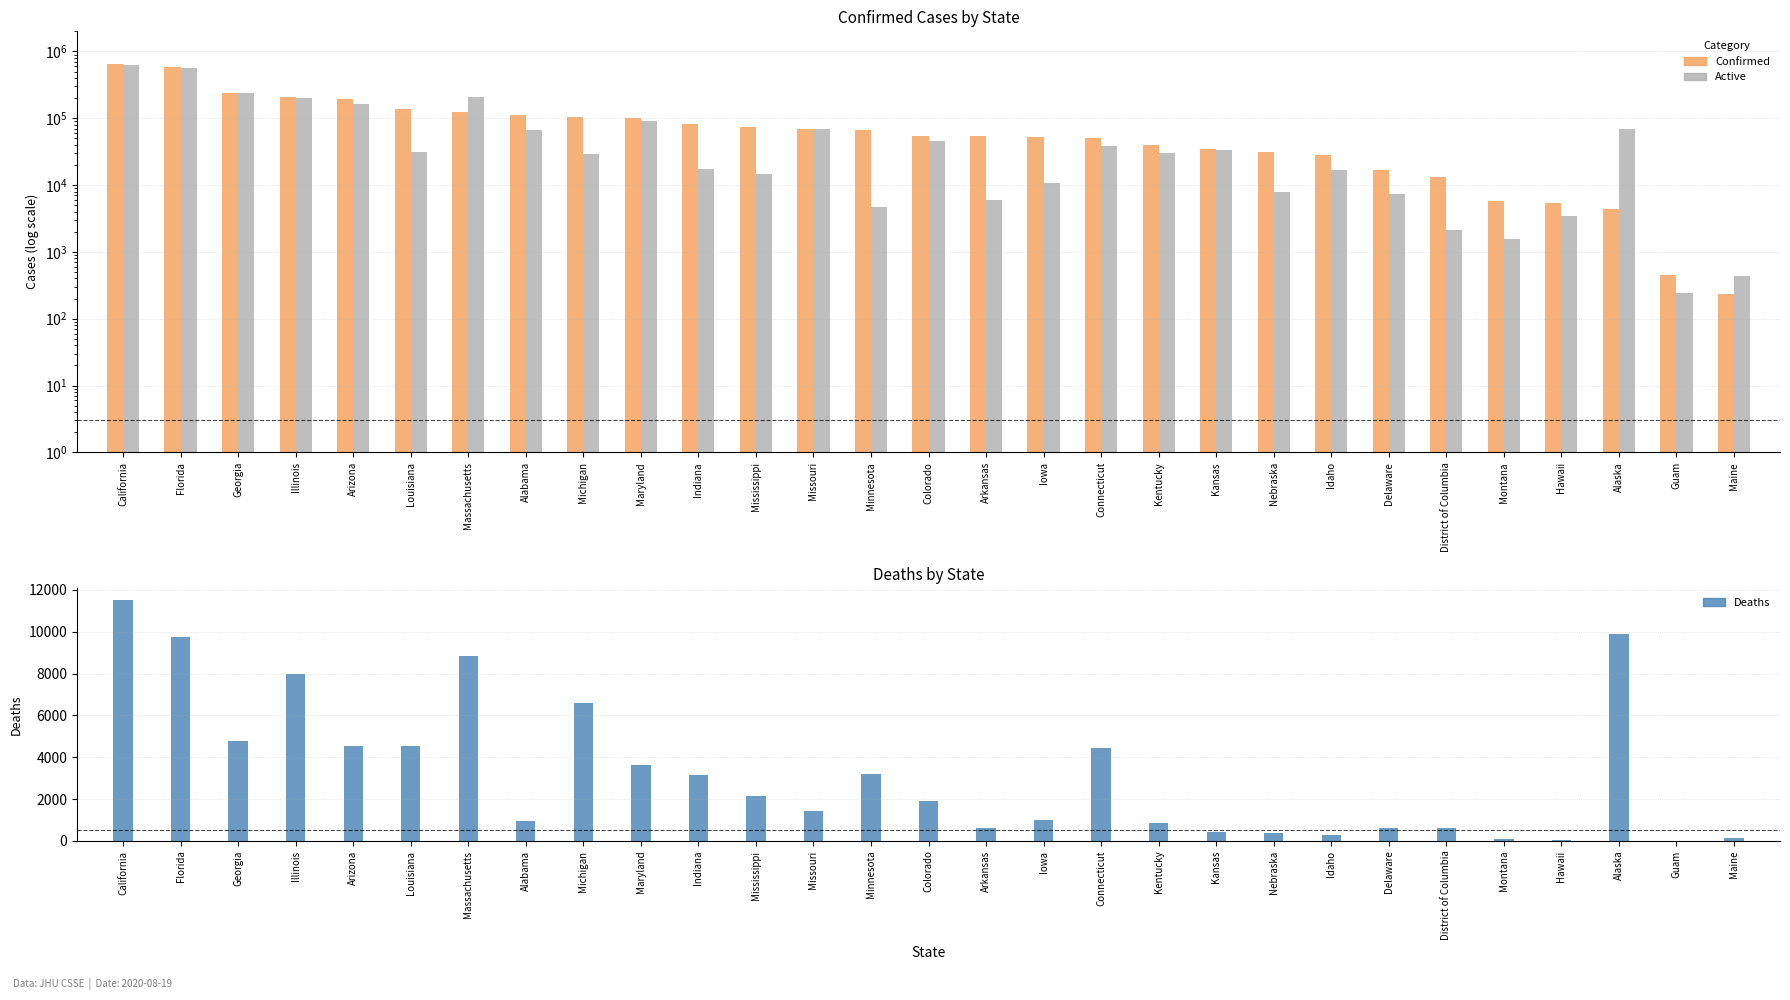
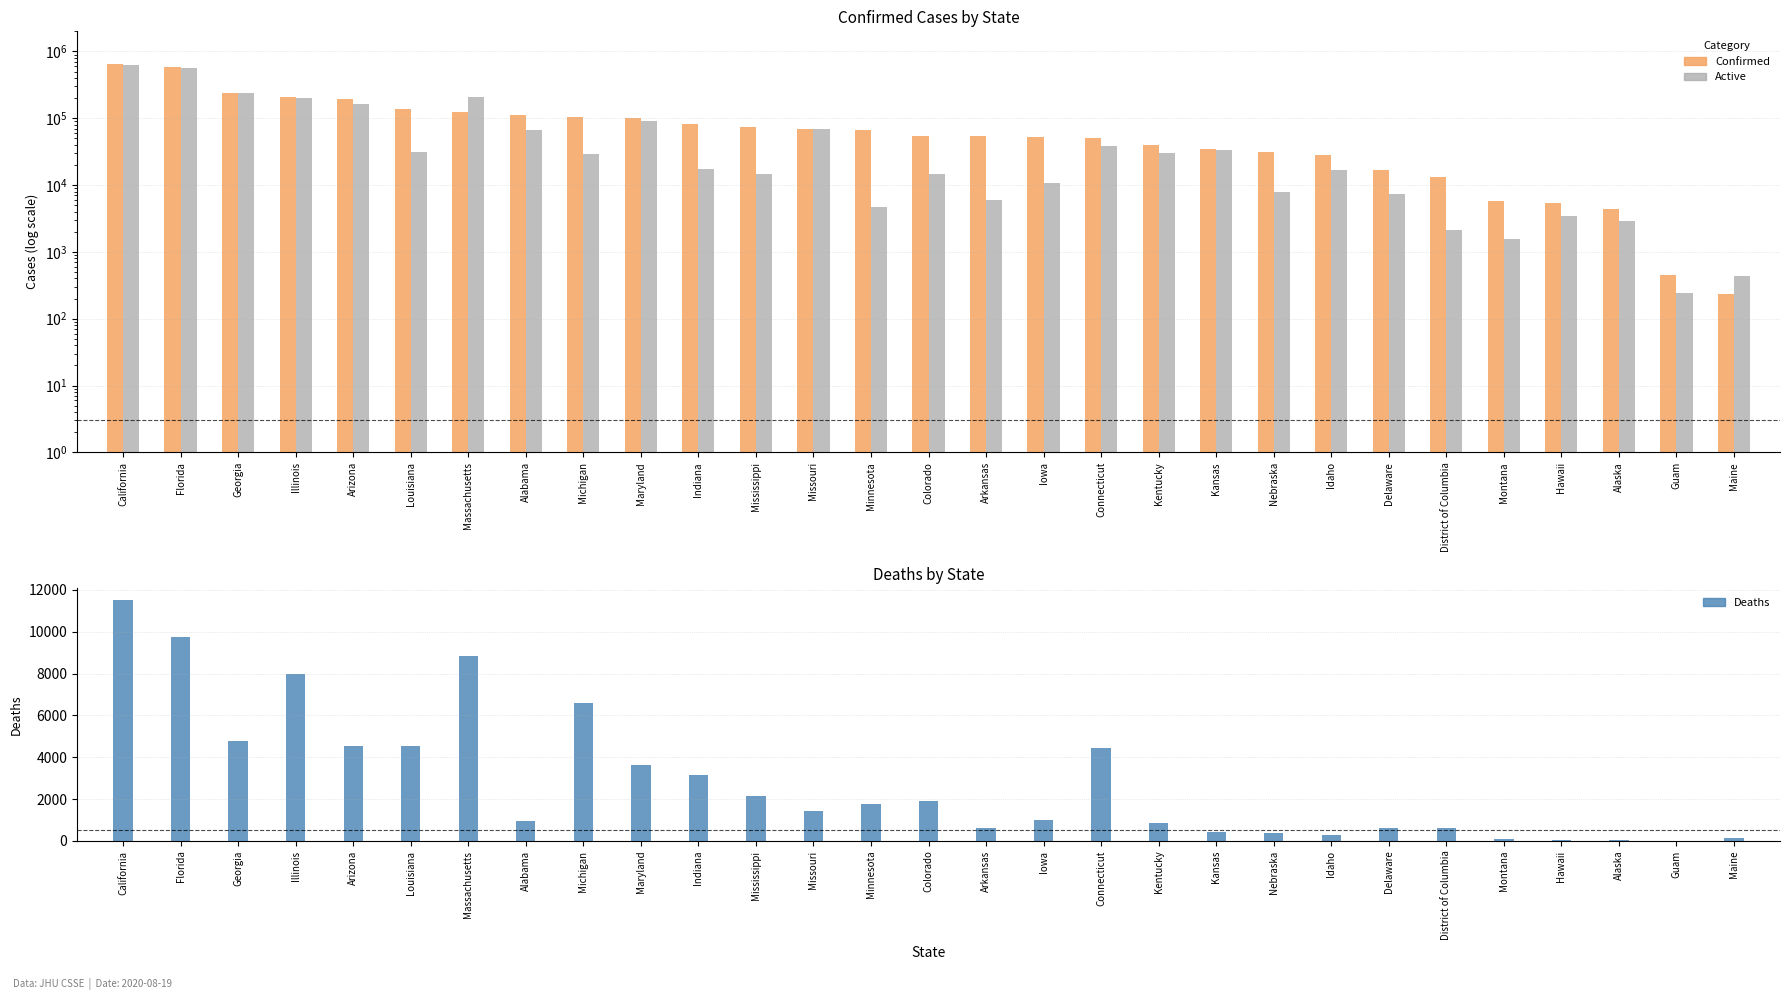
Confirmed Cases by State, Active, Colorado: 50000 -> 15000
Confirmed Cases by State, Active, Alaska: 70000 -> 2900
Deaths by State, Minnesota: 3200 -> 1800
Deaths by State, Alaska: 9900 -> 0
